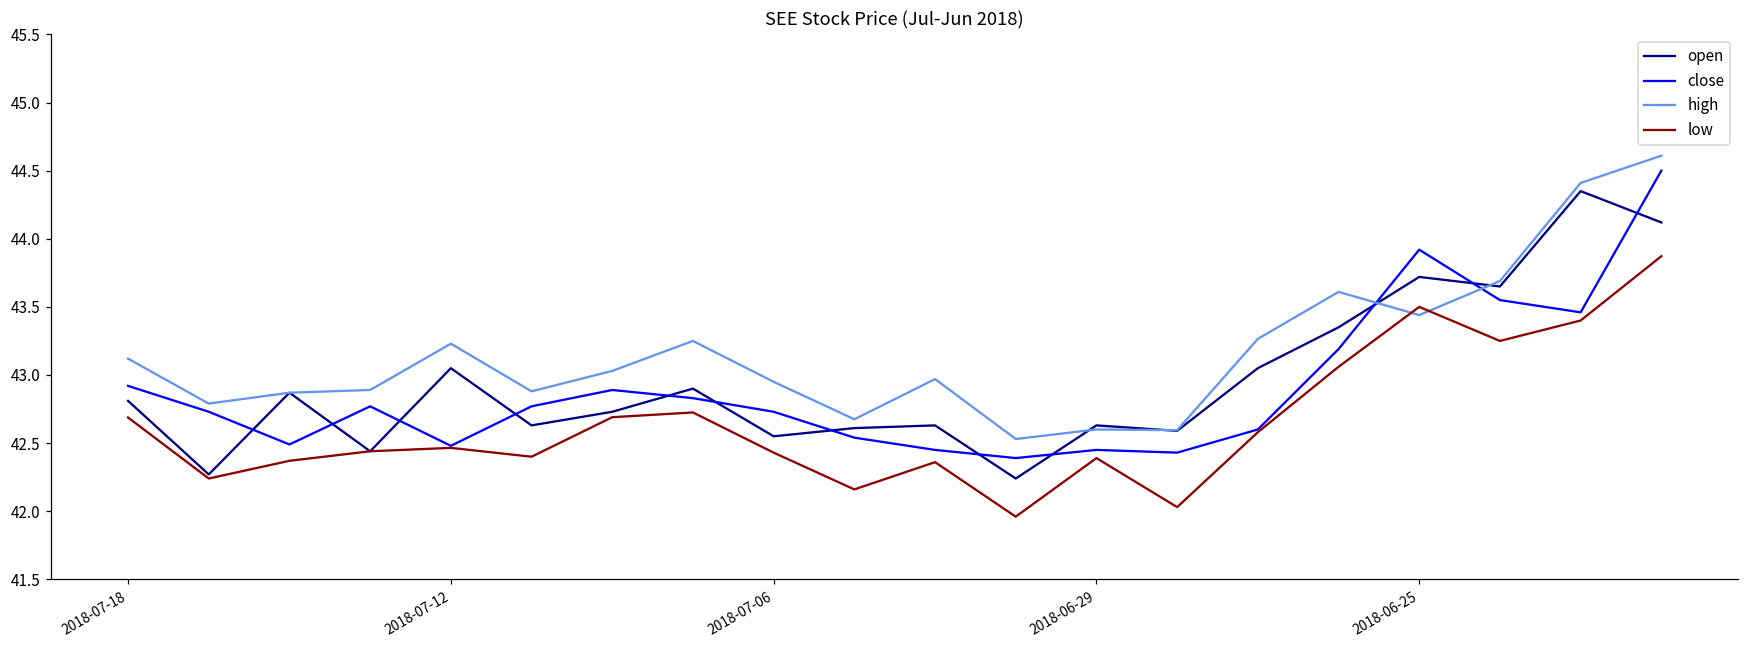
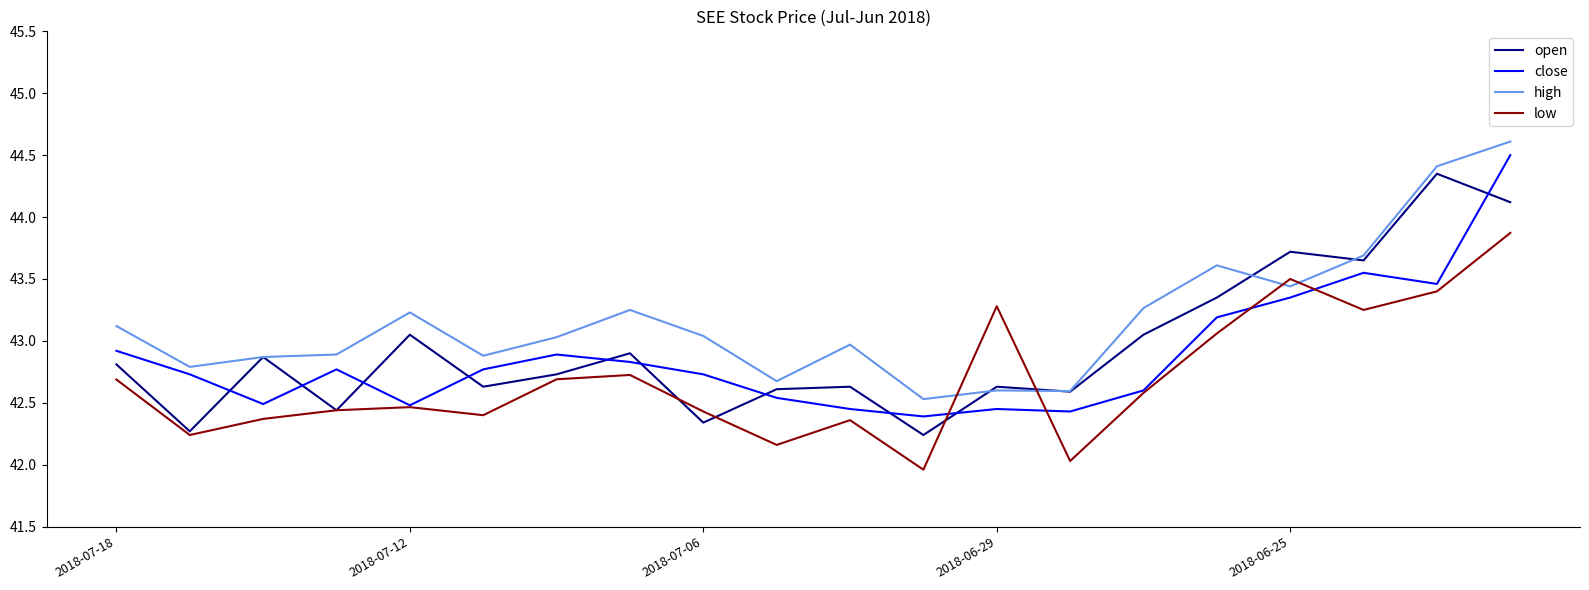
open, 2018-07-06: 42.55 -> 42.34
high, 2018-07-06: 42.95 -> 43.04
low, 2018-06-29: 42.39 -> 43.28
close, 2018-06-25: 43.92 -> 43.35
